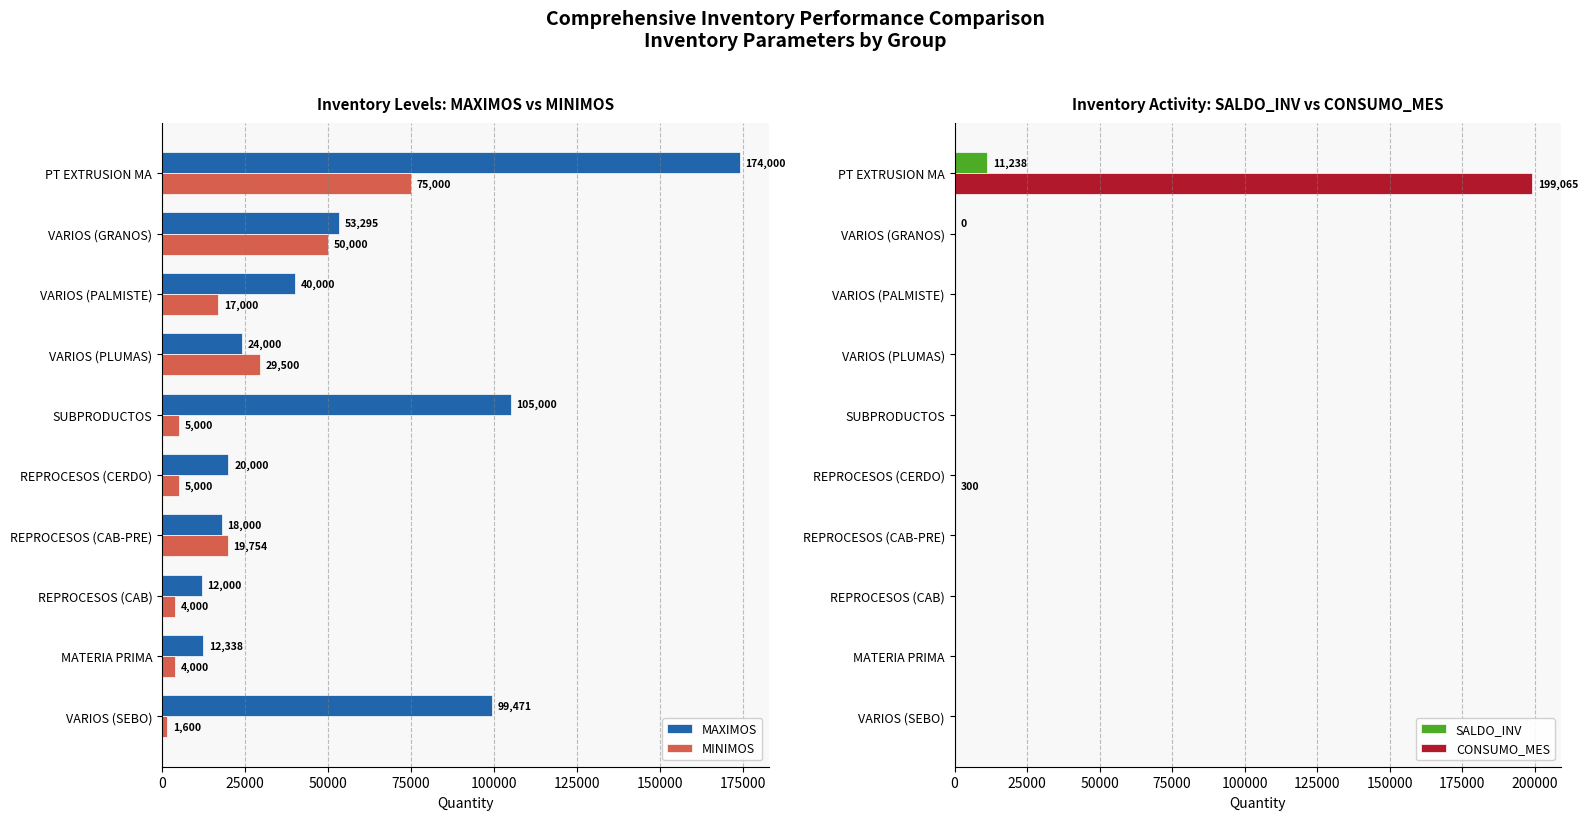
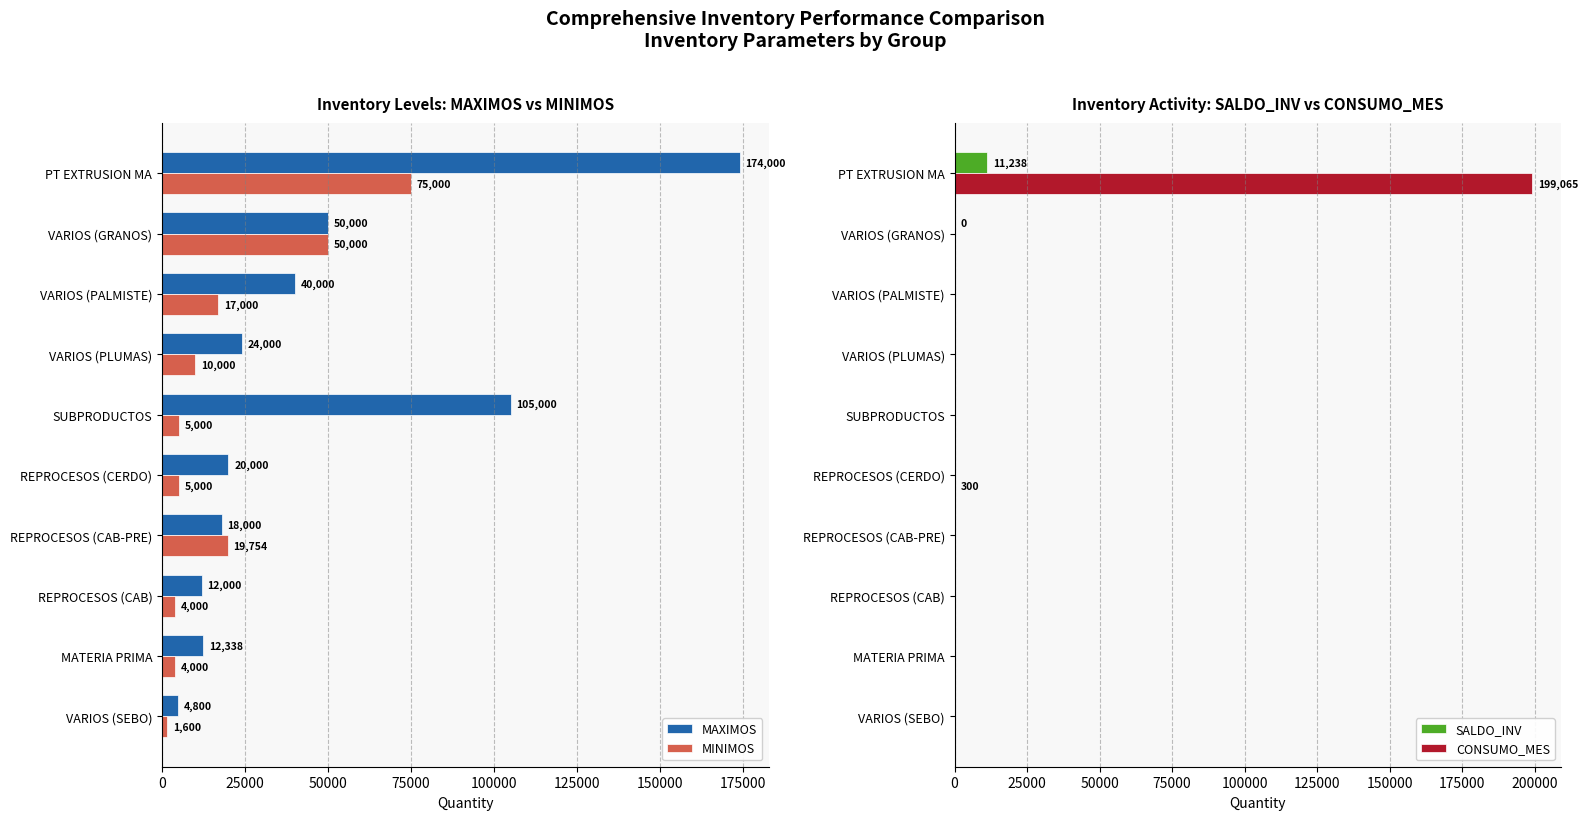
Inventory Levels: MAXIMOS vs MINIMOS, MAXIMOS, VARIOS (GRANOS): 53,295 -> 50,000
Inventory Levels: MAXIMOS vs MINIMOS, MINIMOS, VARIOS (PLUMAS): 29,500 -> 10,000
Inventory Levels: MAXIMOS vs MINIMOS, MAXIMOS, VARIOS (SEBO): 99,471 -> 4,800
